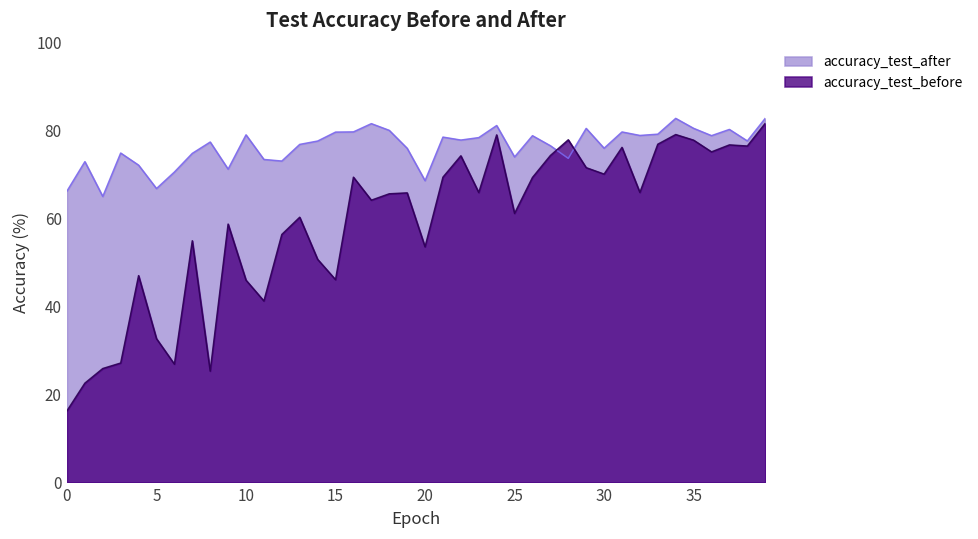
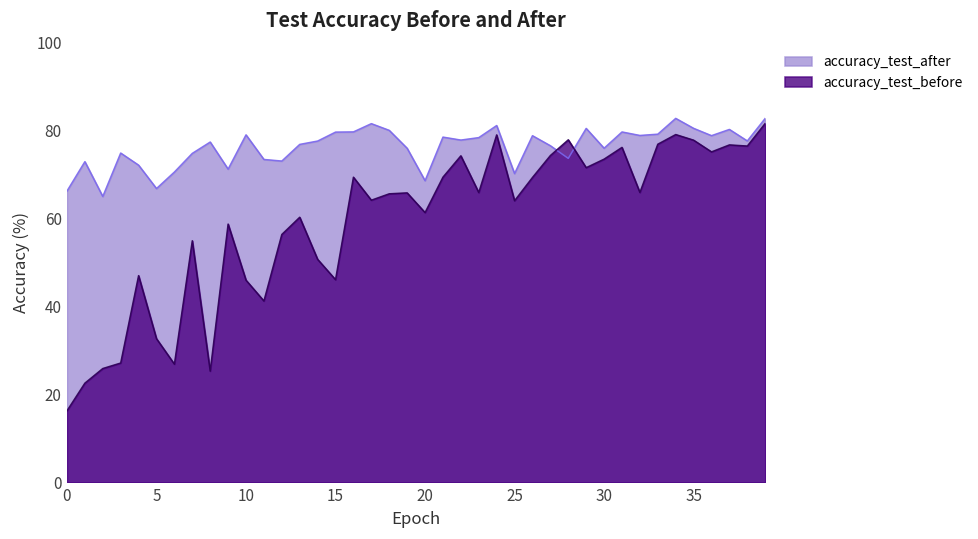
accuracy_test_before, 20: 54 -> 61
accuracy_test_after, 25: 74 -> 70
accuracy_test_before, 25: 61 -> 64
accuracy_test_before, 30: 70 -> 74
